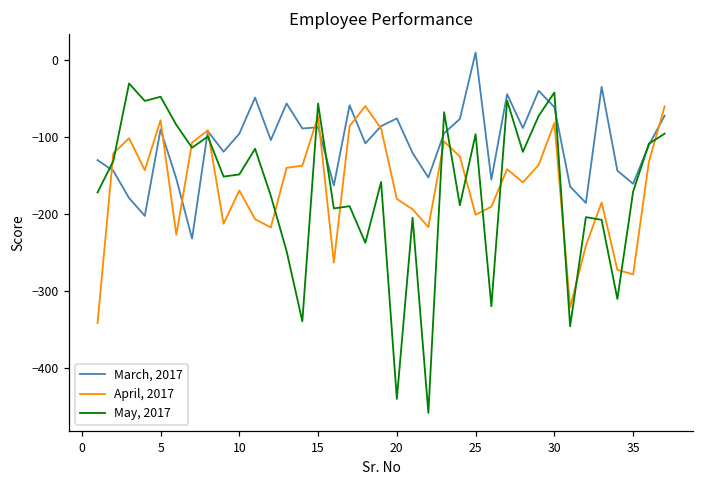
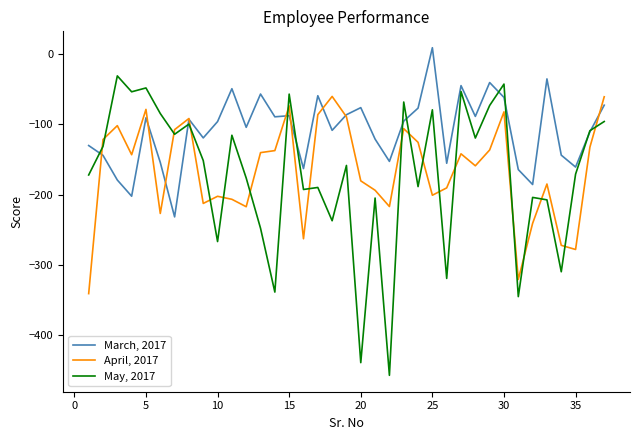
April, 2017, 10: -170 -> -200
May, 2017, 10: -150 -> -270
May, 2017, 25: -100 -> -80
